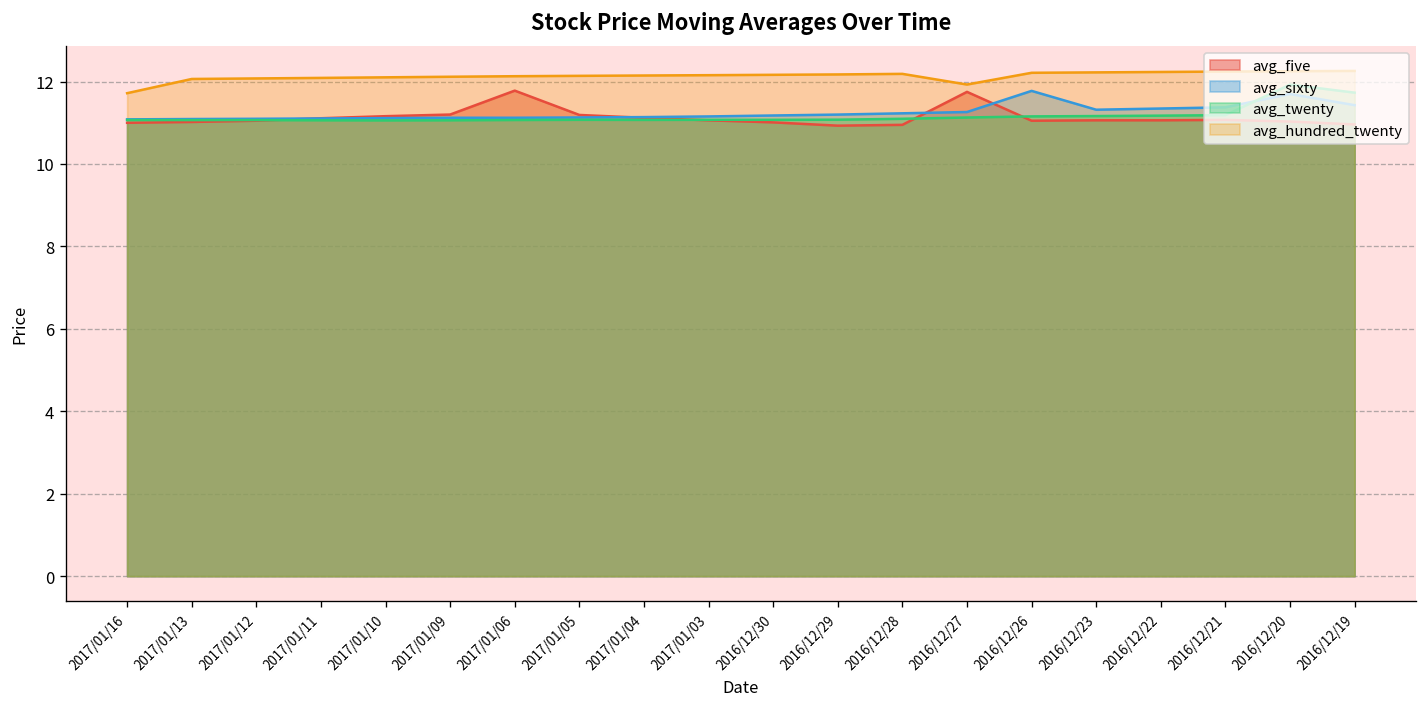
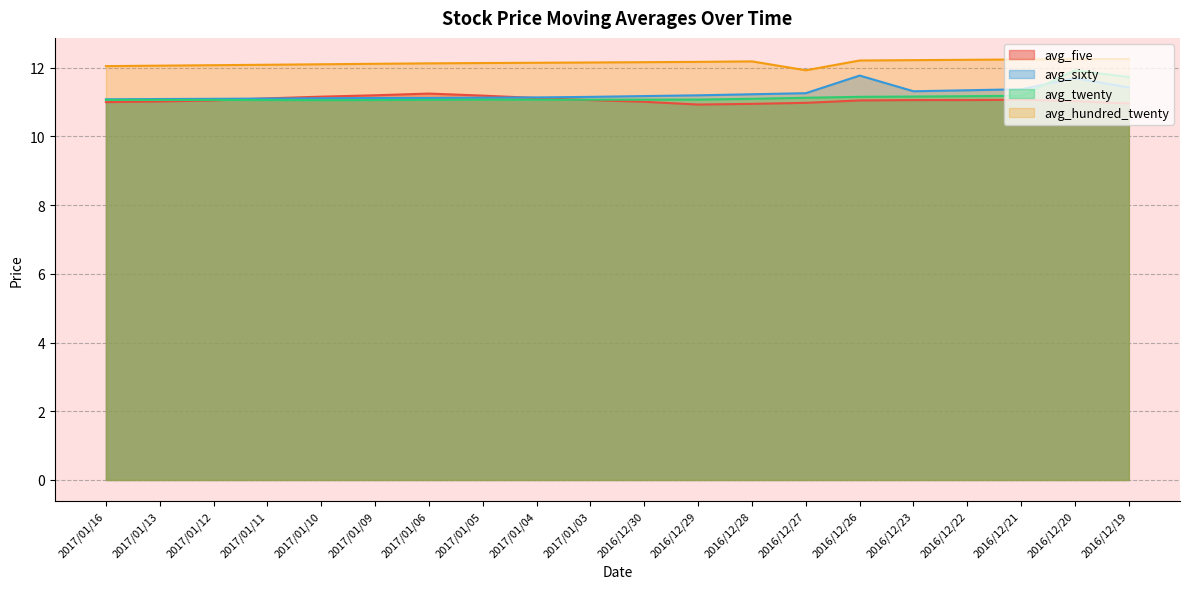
avg_hundred_twenty, 2017/01/16: 11.7 -> 12.0
avg_five, 2017/01/06: 11.8 -> 11.3
avg_five, 2016/12/27: 11.8 -> 11.0
